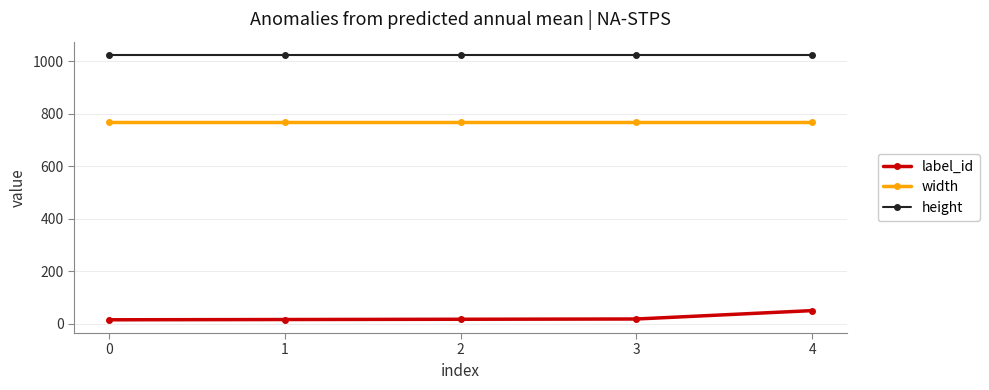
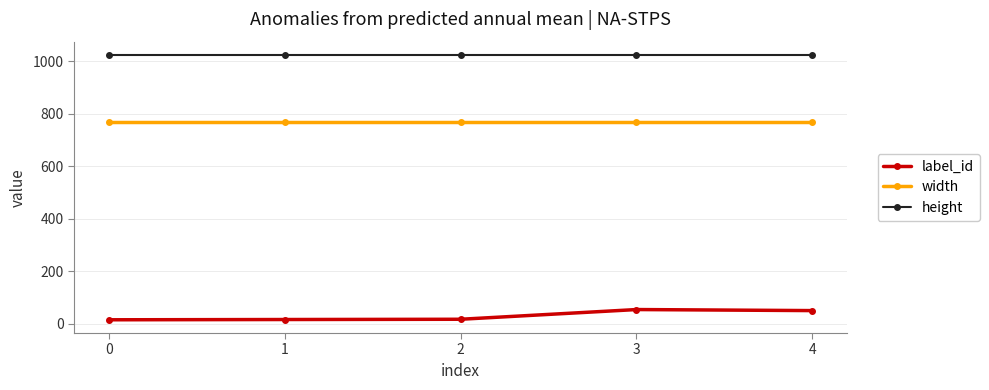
label_id, 3: 20 -> 50
